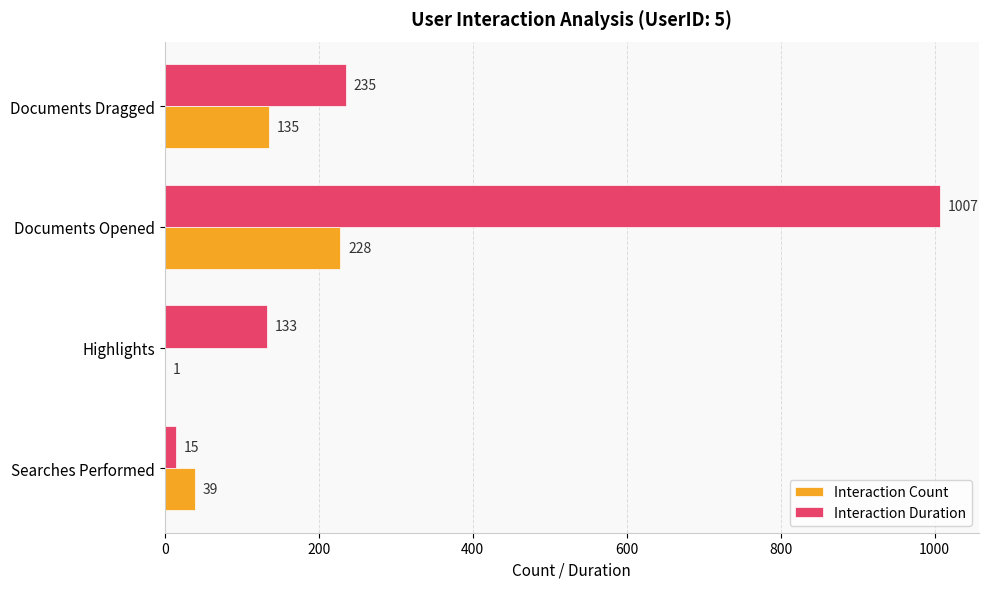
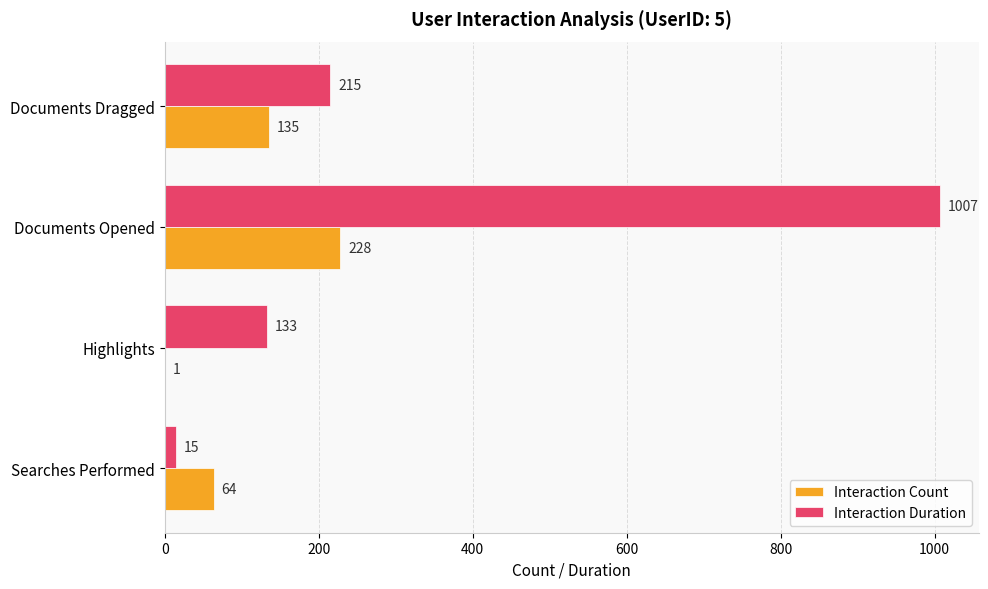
Interaction Duration, Documents Dragged: 235 -> 215
Interaction Count, Searches Performed: 39 -> 64
